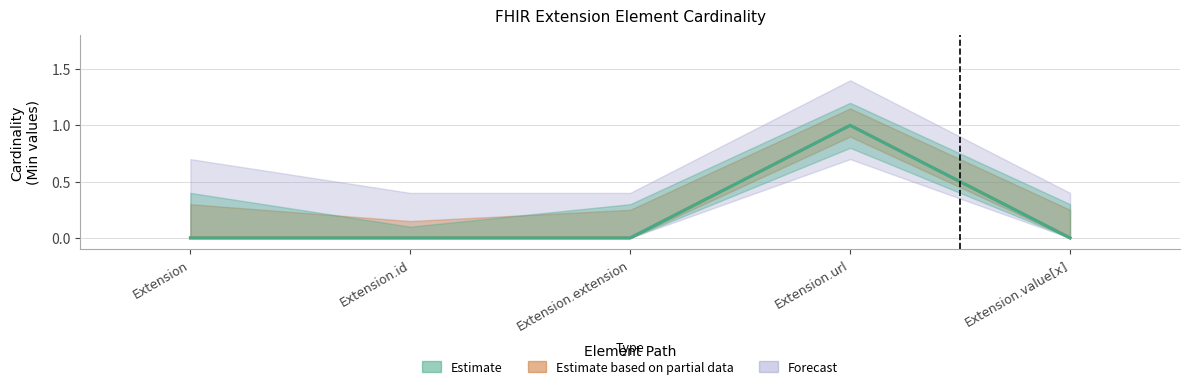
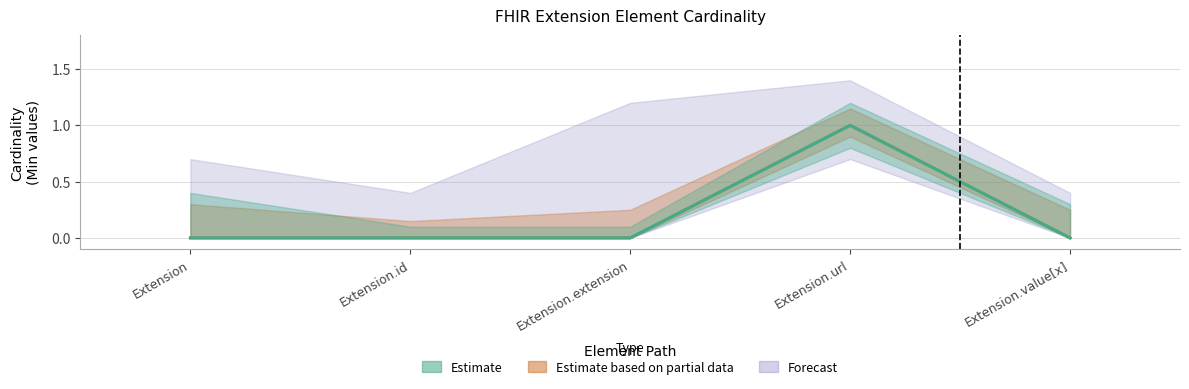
Forecast, Extension.extension: 0.4 -> 1.2
Estimate, Extension.extension: 0.3 -> 0.1
